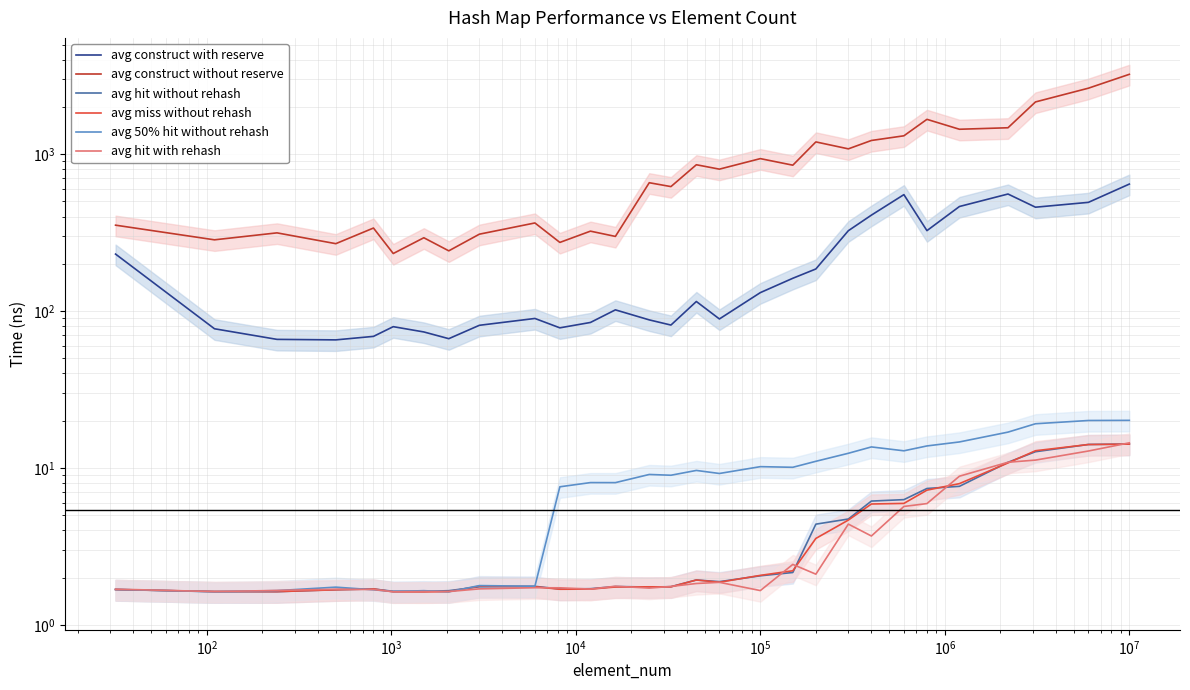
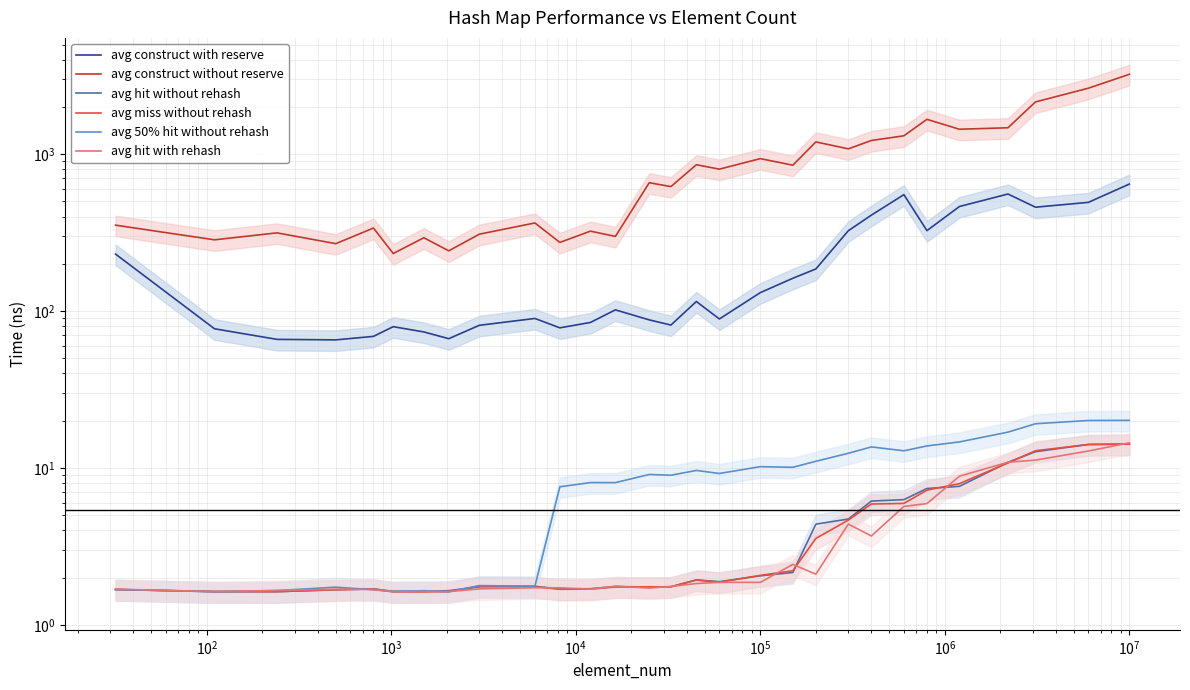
avg hit with rehash, 10^5: 1.7 -> 1.9
